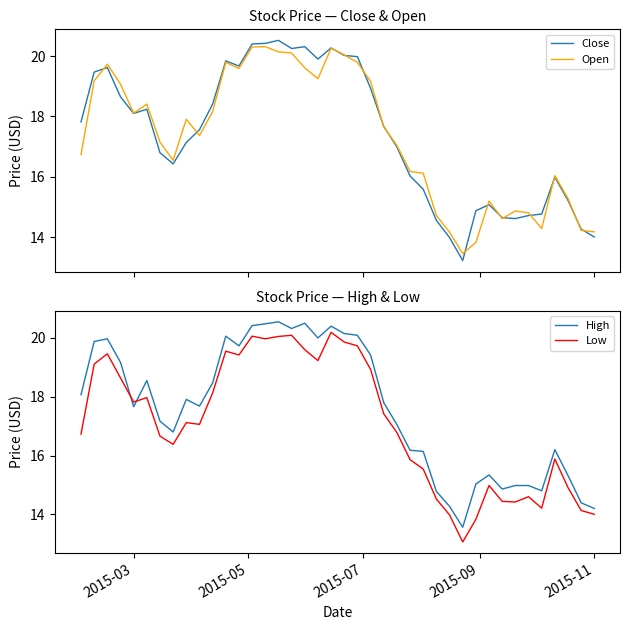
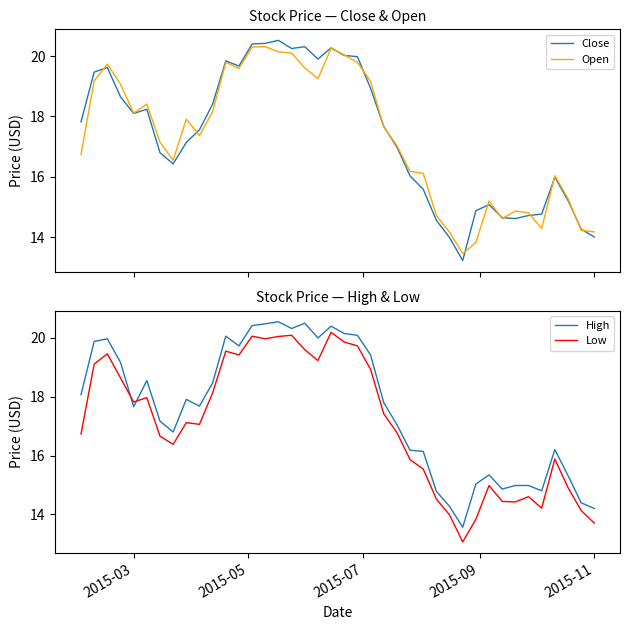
Stock Price — High & Low, Low, 2015-11: 14.0 -> 13.7
